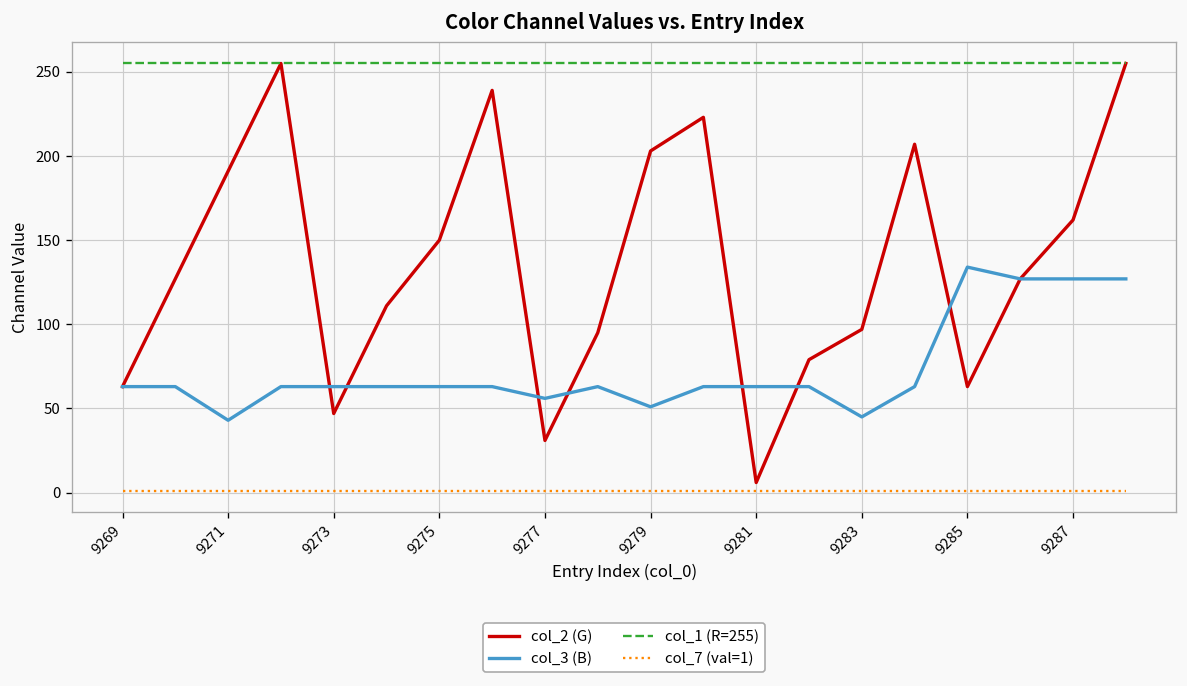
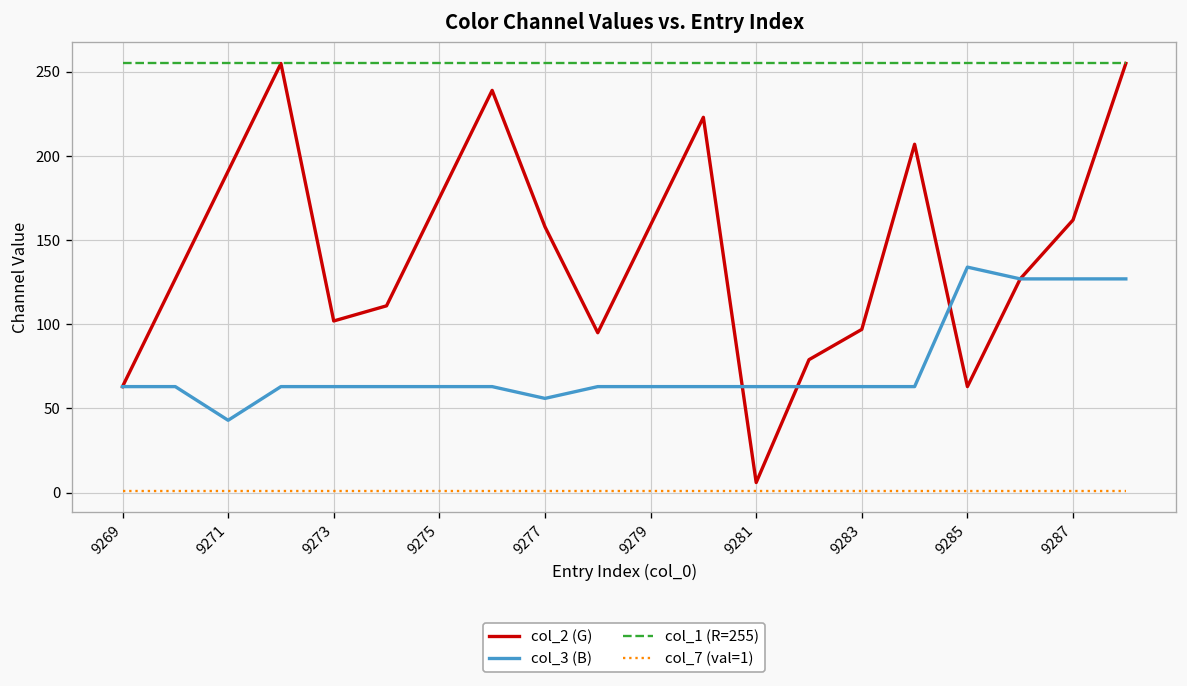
col_2 (G), 9273: 47 -> 102
col_2 (G), 9275: 150 -> 175
col_2 (G), 9277: 31 -> 158
col_2 (G), 9279: 203 -> 159
col_3 (B), 9279: 51 -> 63
col_3 (B), 9283: 45 -> 63
